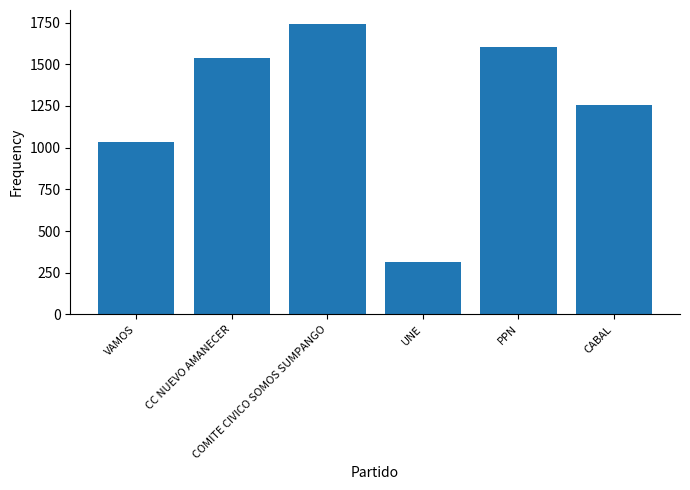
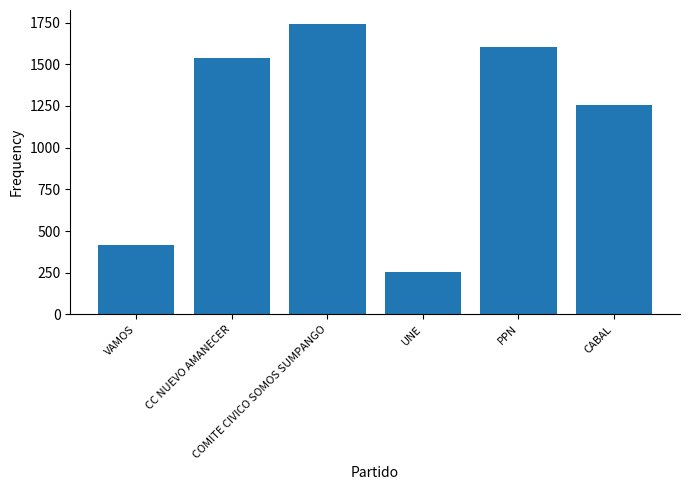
VAMOS: 1040 -> 420
UNE: 310 -> 260
